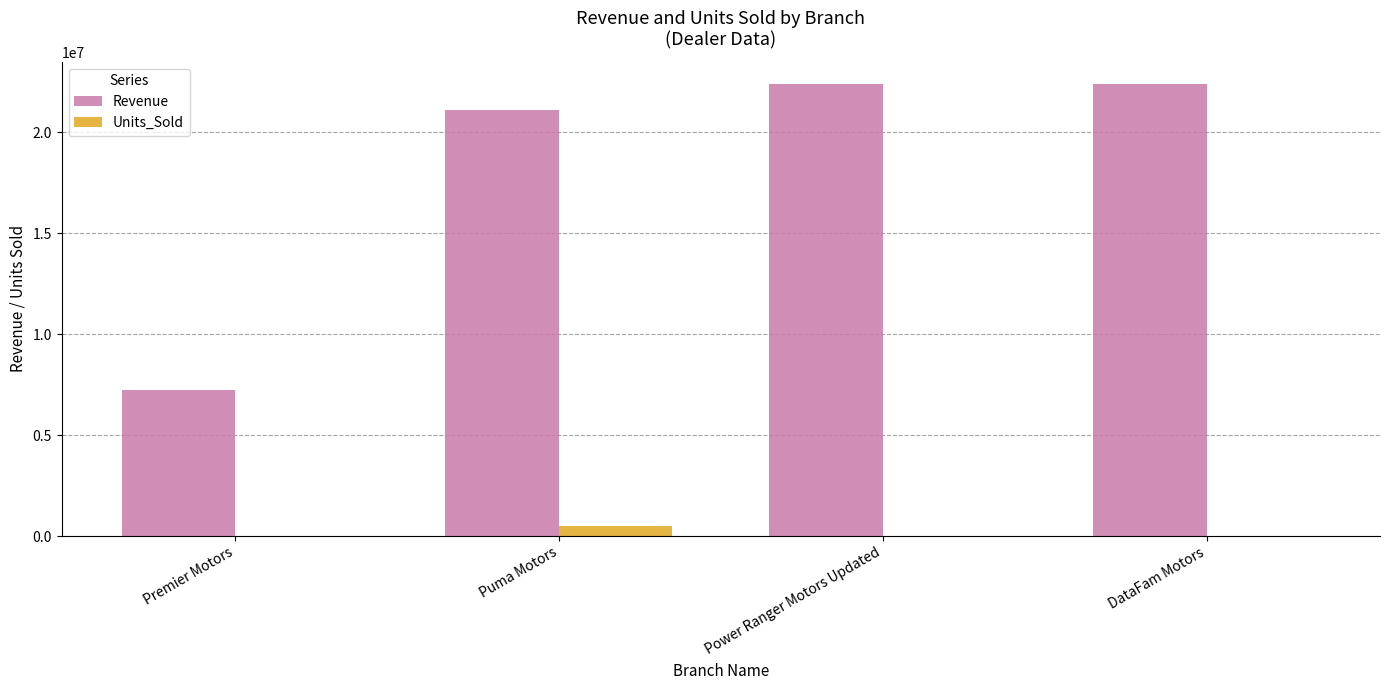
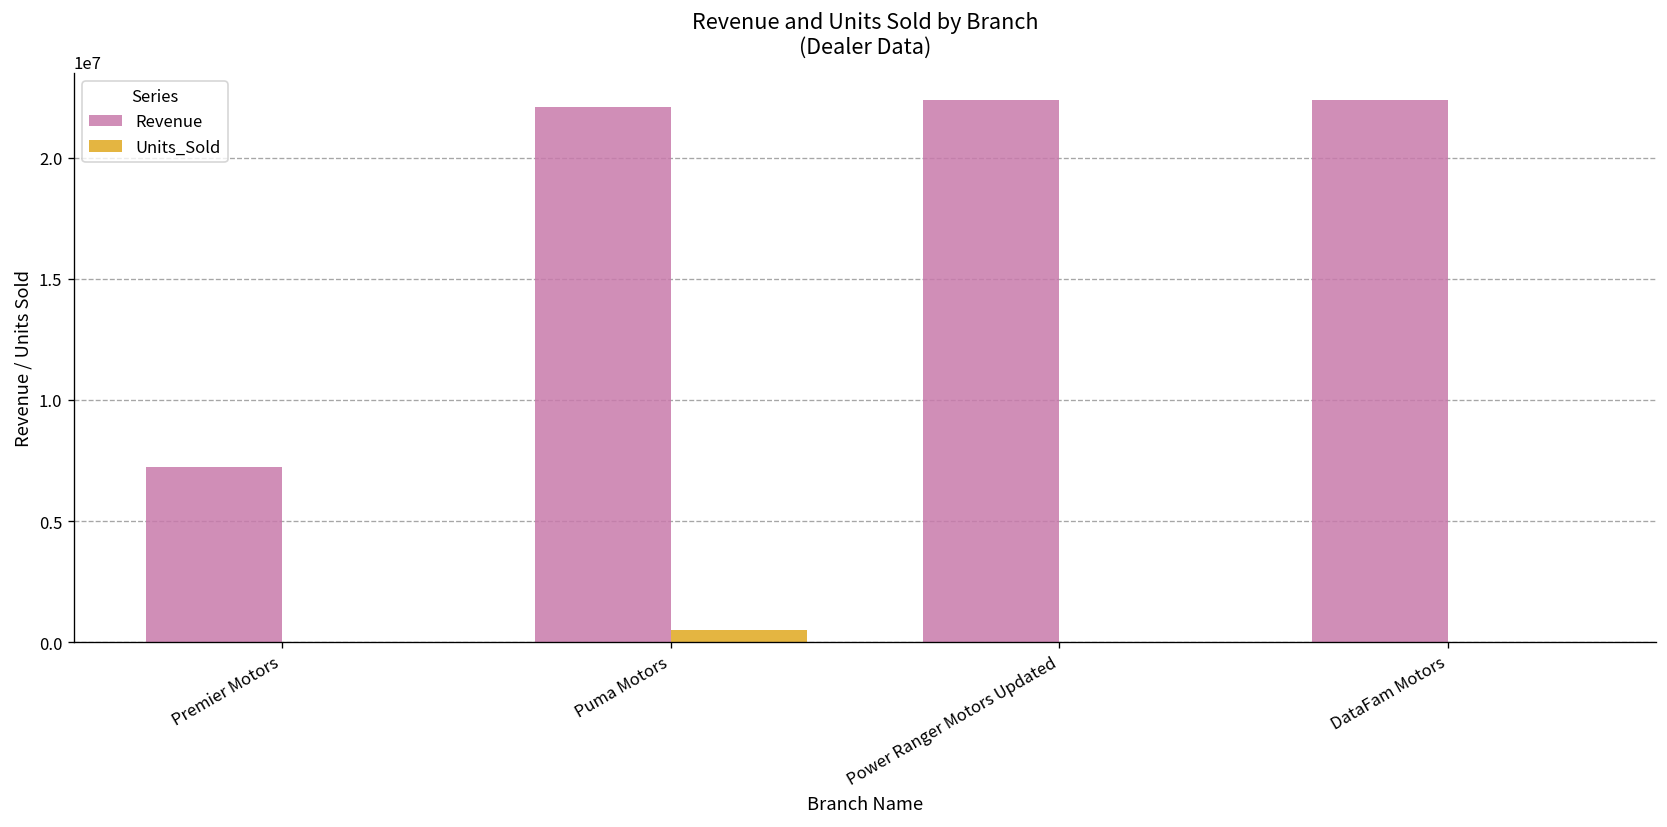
Revenue, Puma Motors: 21100000 -> 22100000
